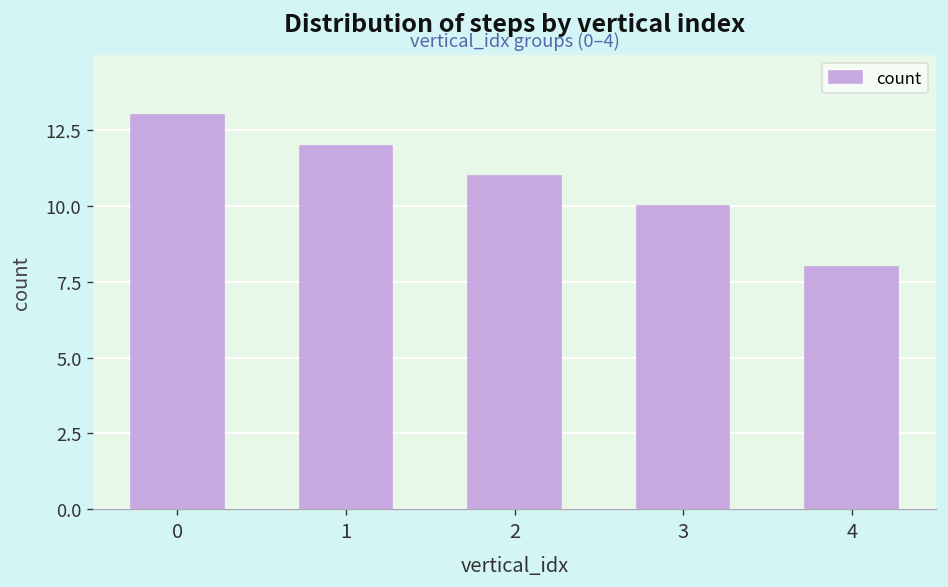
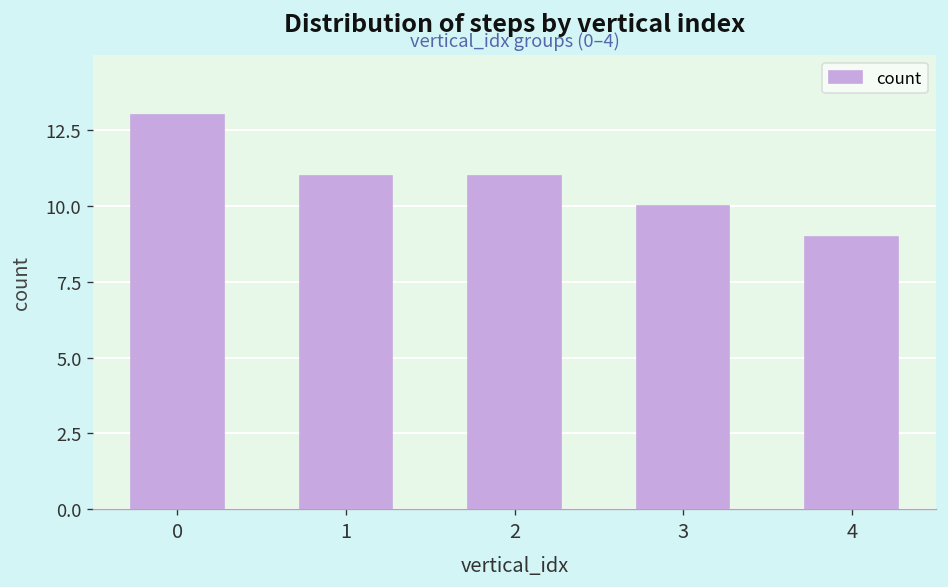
1: 12 -> 11
4: 8 -> 9
